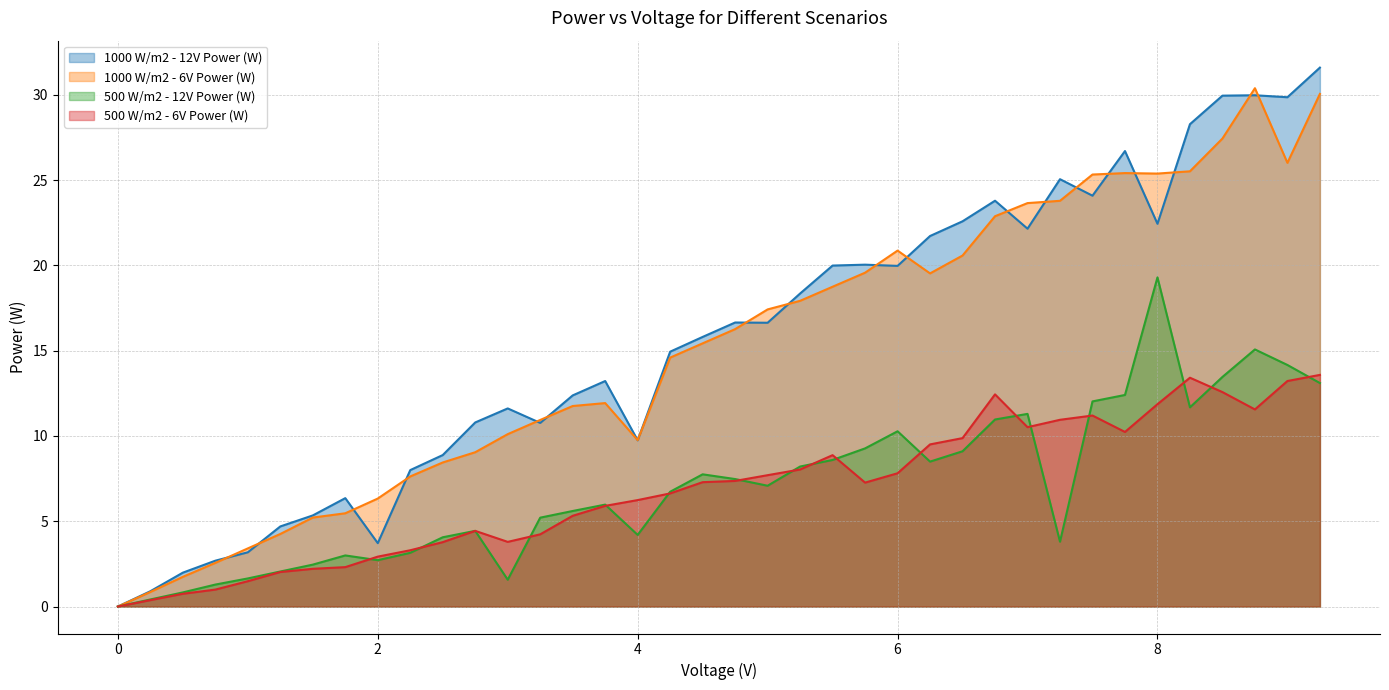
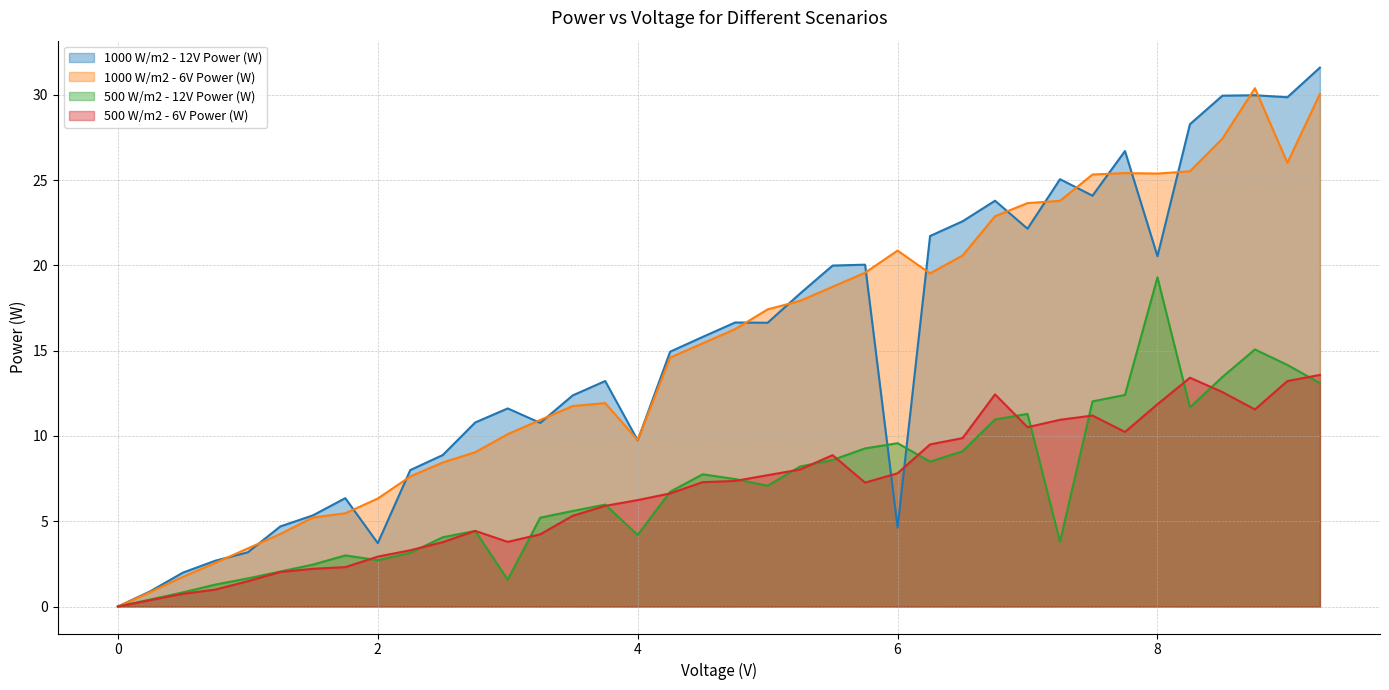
1000 W/m2 - 12V Power (W), 6: 20.0 -> 4.6
500 W/m2 - 12V Power (W), 6: 10.3 -> 9.6
1000 W/m2 - 12V Power (W), 8: 22.4 -> 20.5
